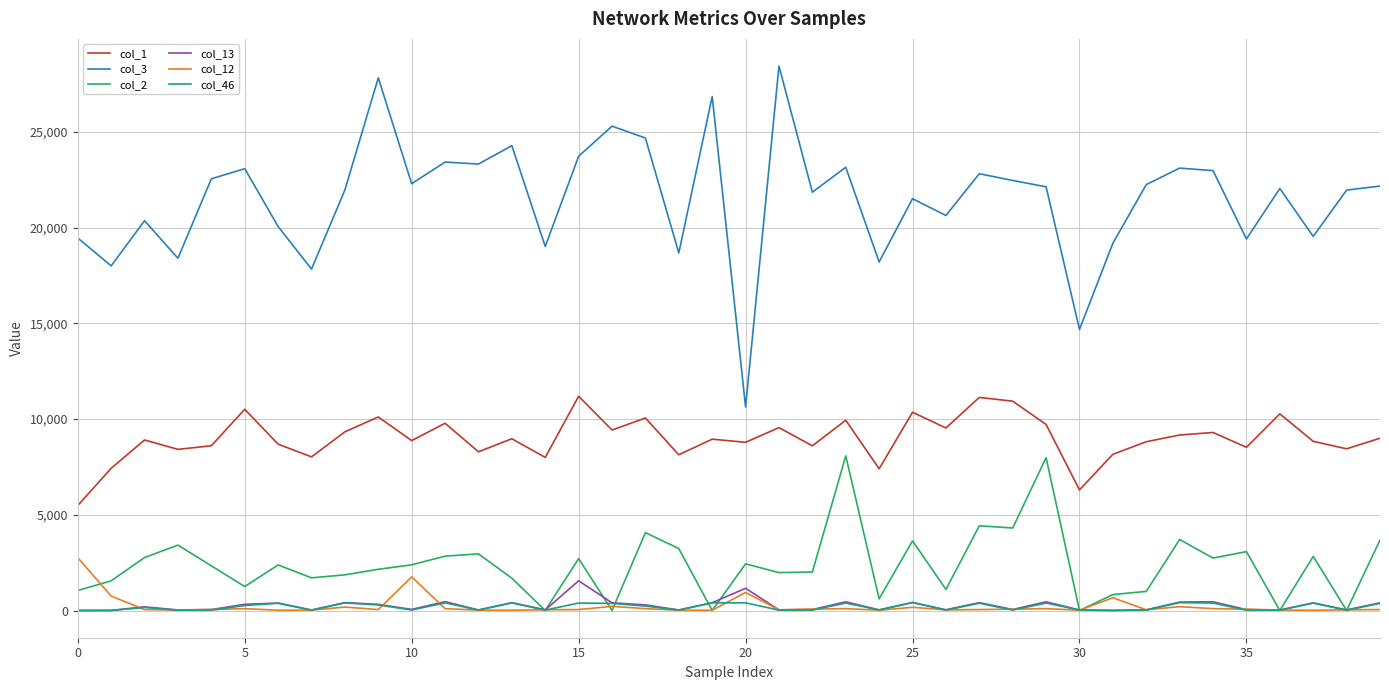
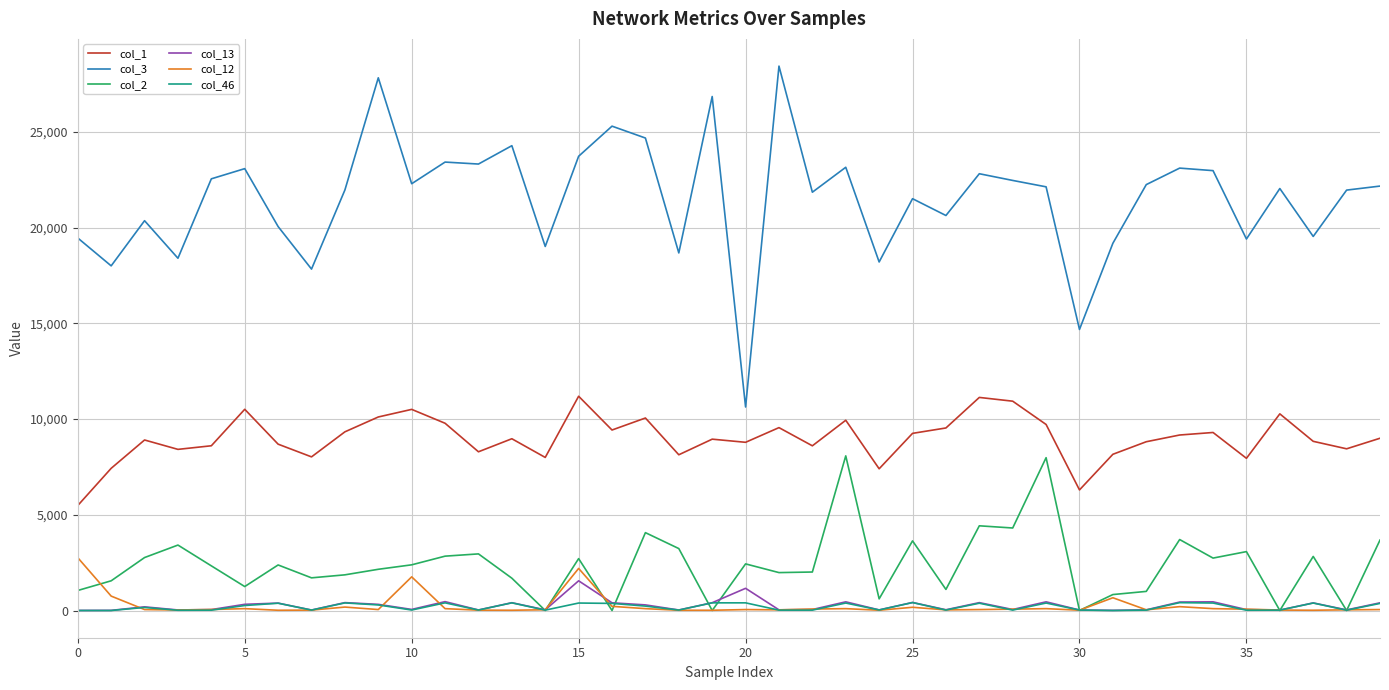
col_1, 10: 8,900 -> 10,500
col_12, 15: 0 -> 2,200
col_12, 20: 900 -> 0
col_1, 25: 10,400 -> 9,300
col_1, 35: 8,500 -> 8,000
